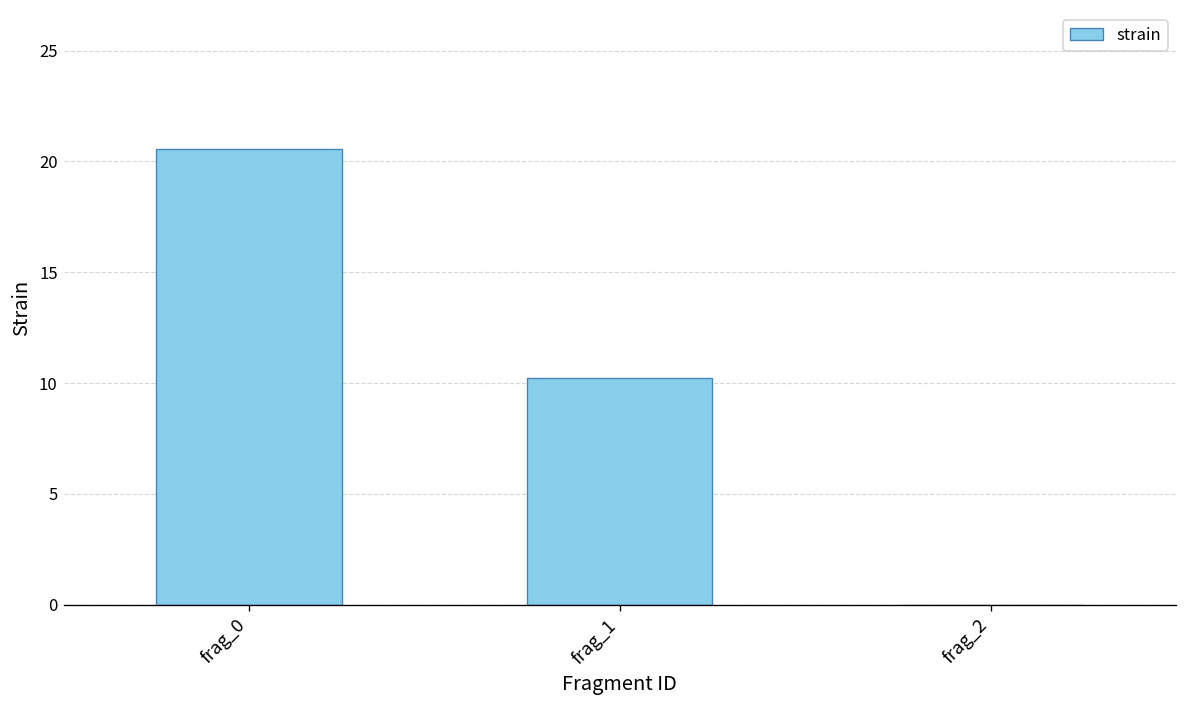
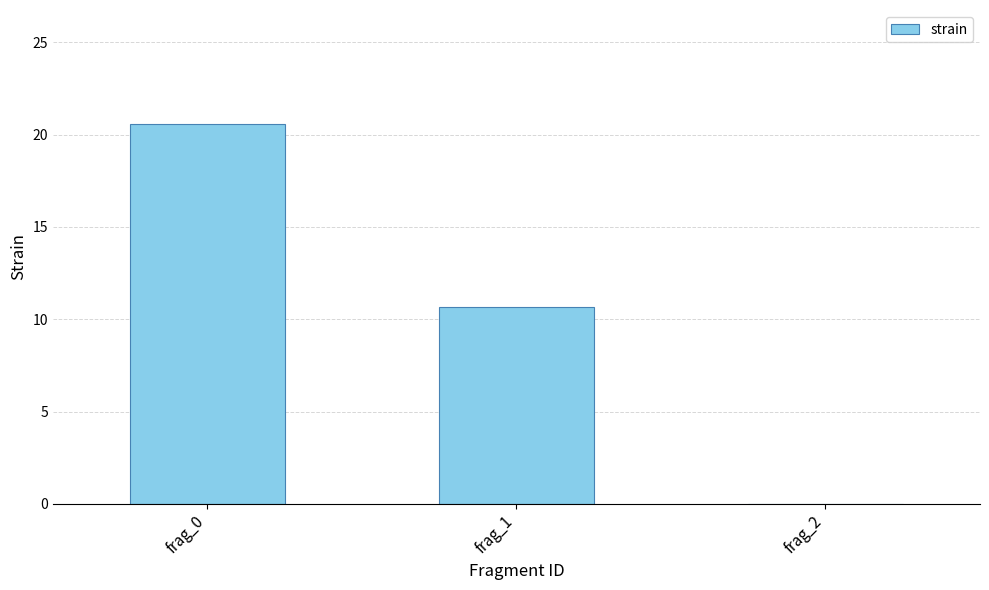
frag_1: 10.2 -> 10.7
